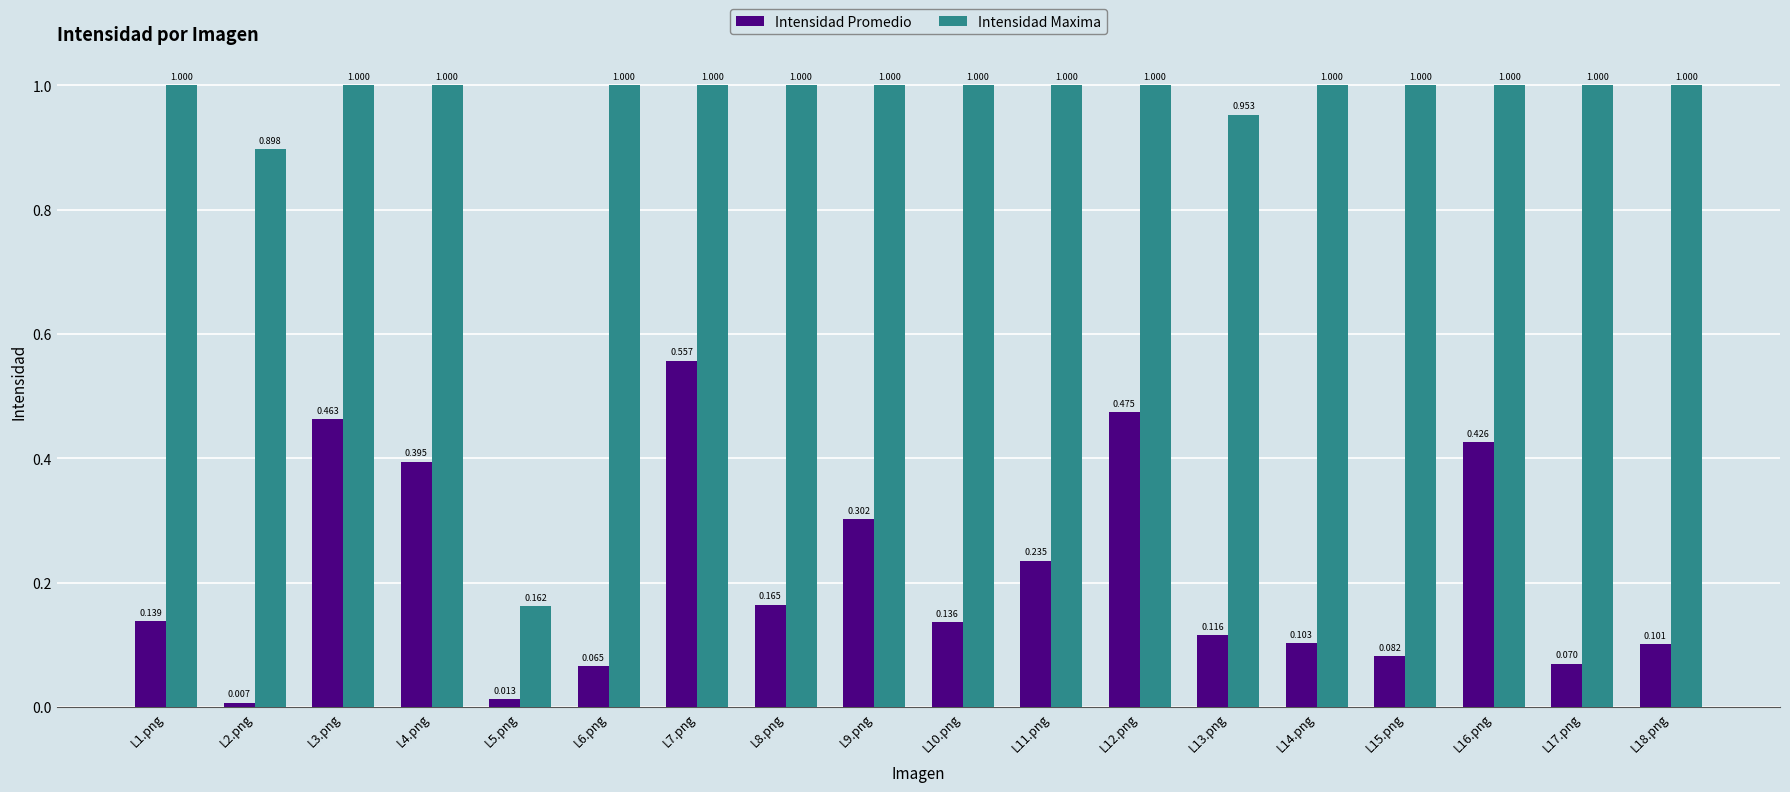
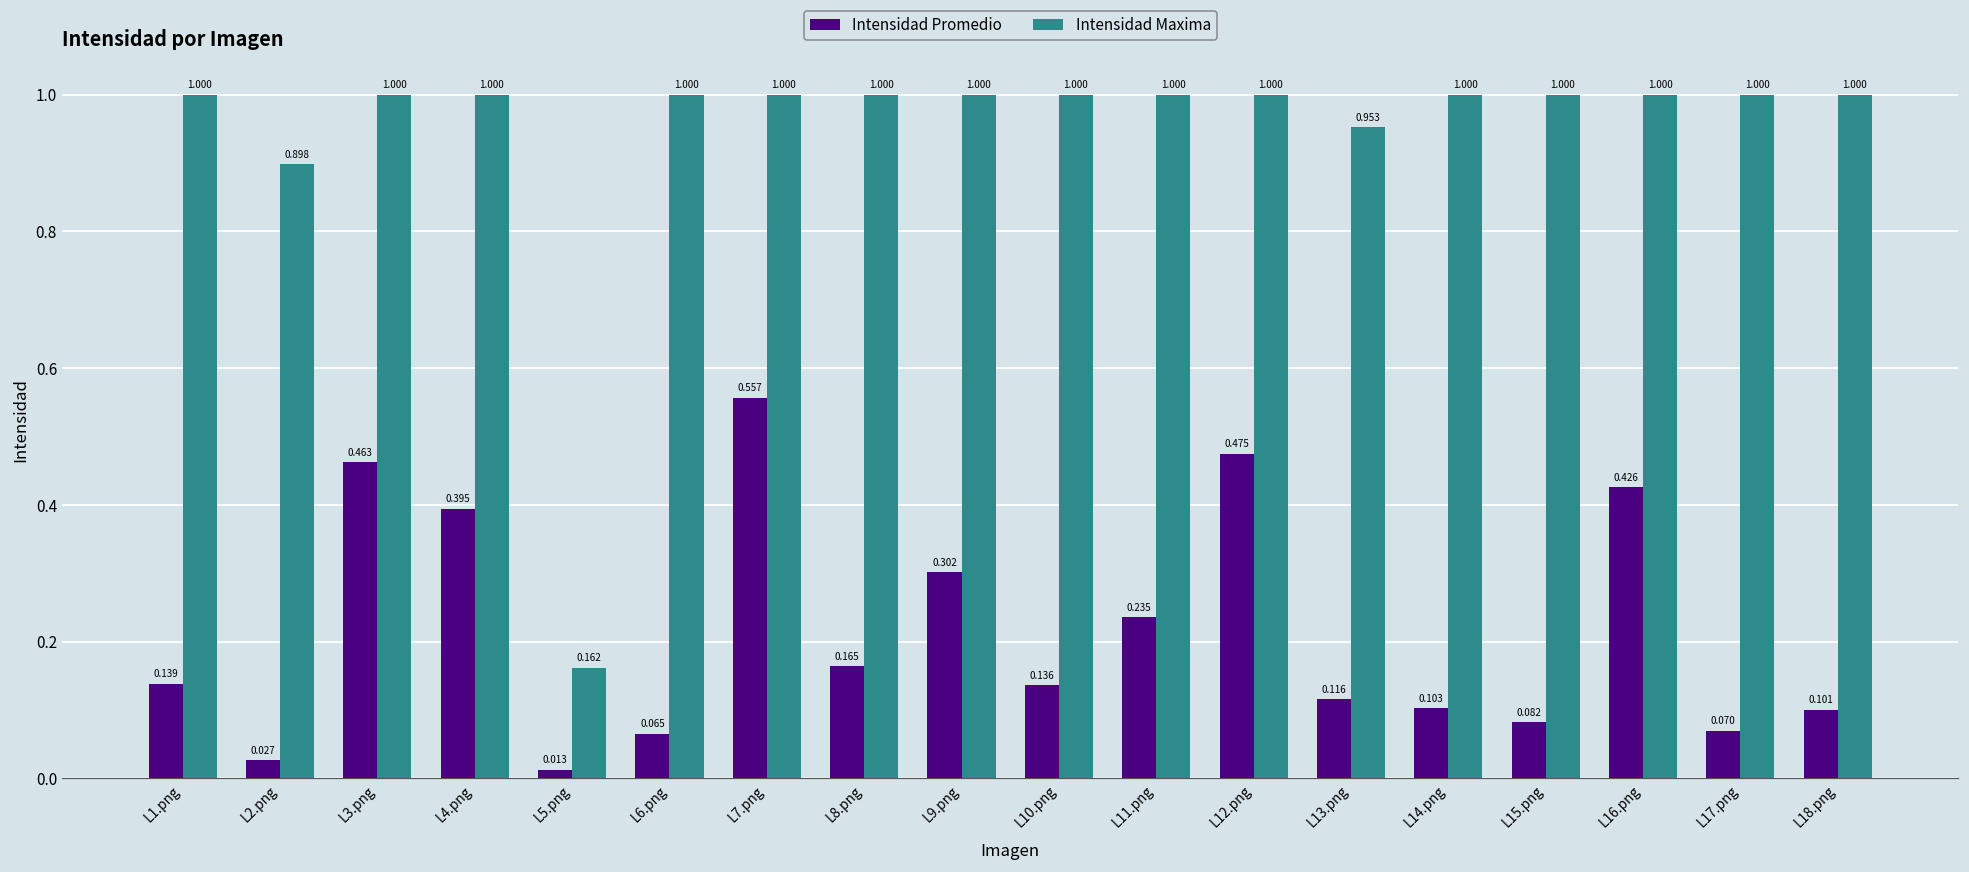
Intensidad Promedio, L2.png: 0.007 -> 0.027
